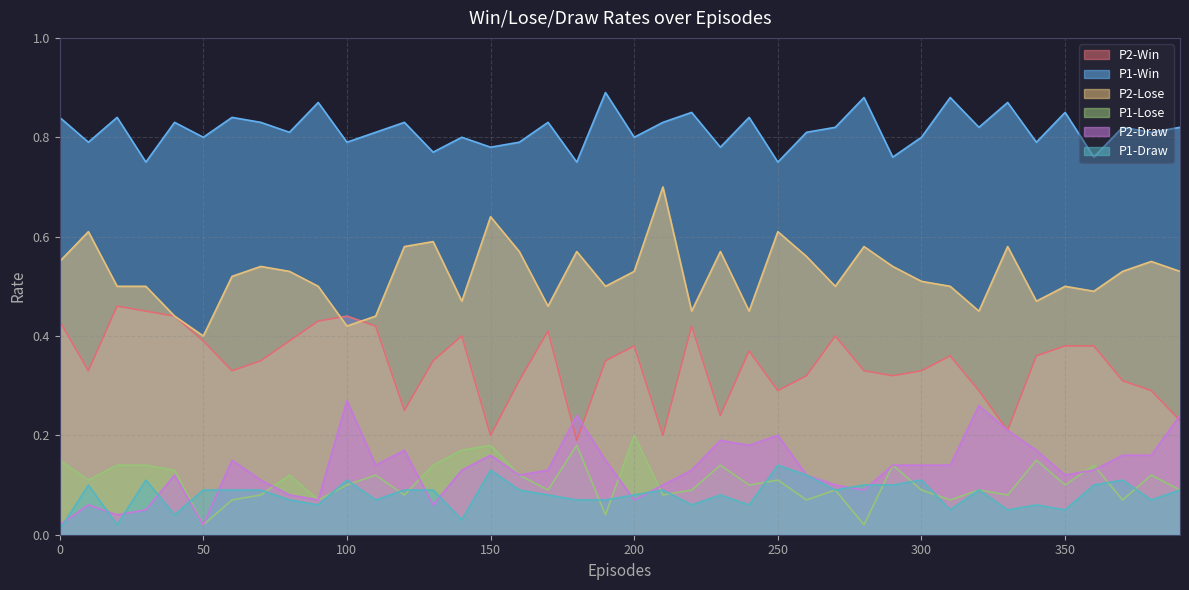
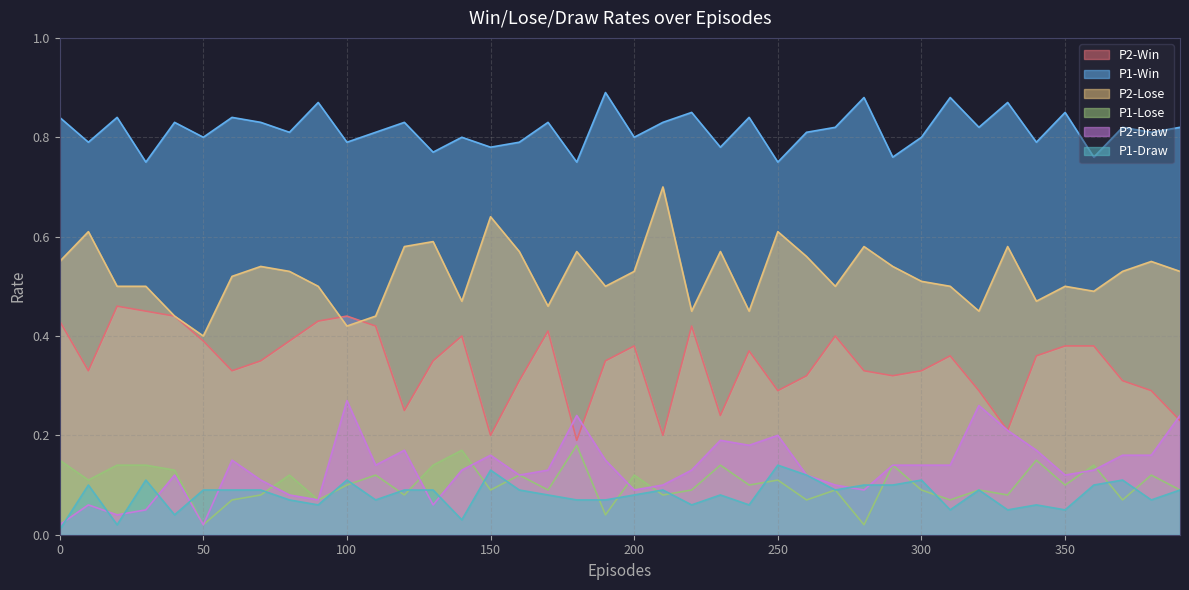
P1-Lose, 150: 0.18 -> 0.09
P1-Lose, 200: 0.20 -> 0.12
P2-Draw, 200: 0.07 -> 0.09
